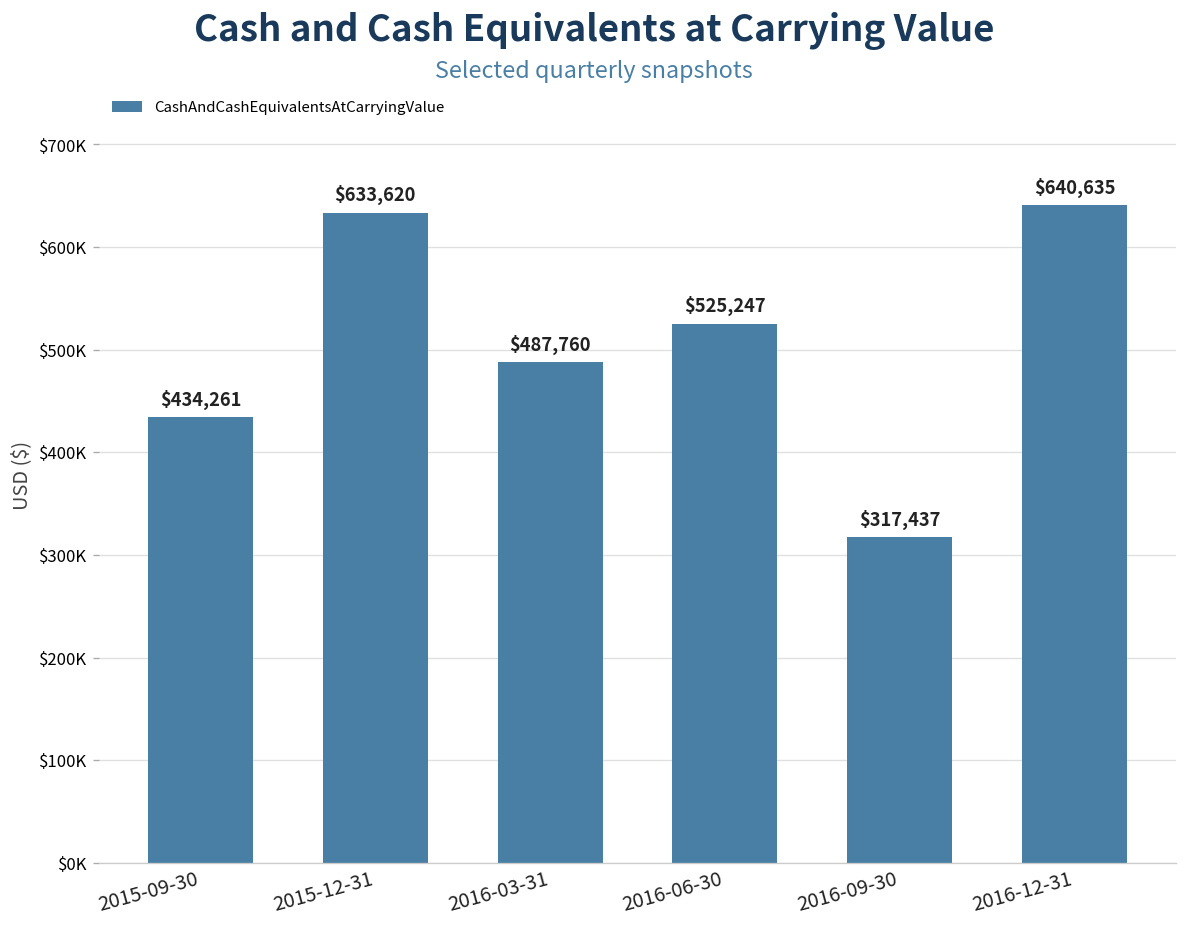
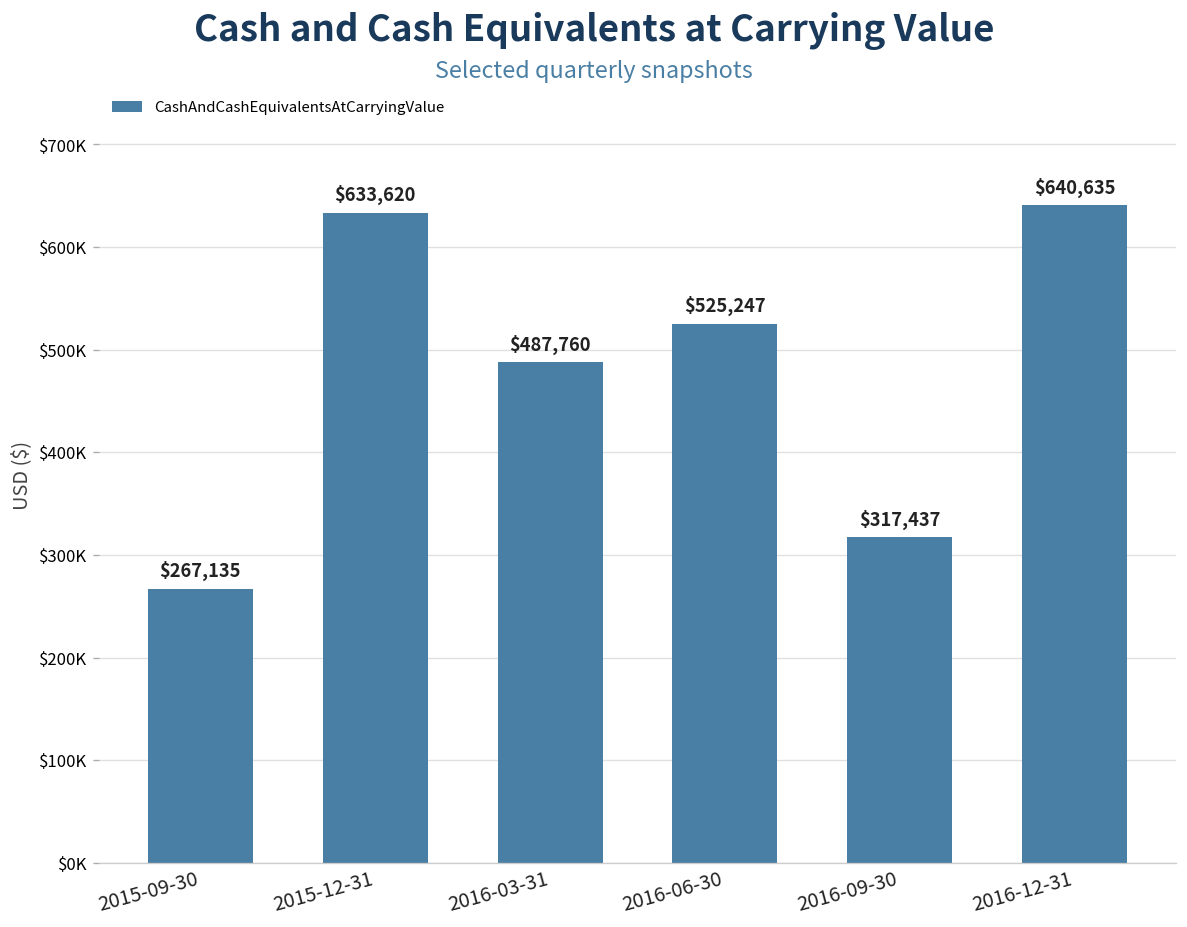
2015-09-30: $434,261 -> $267,135
